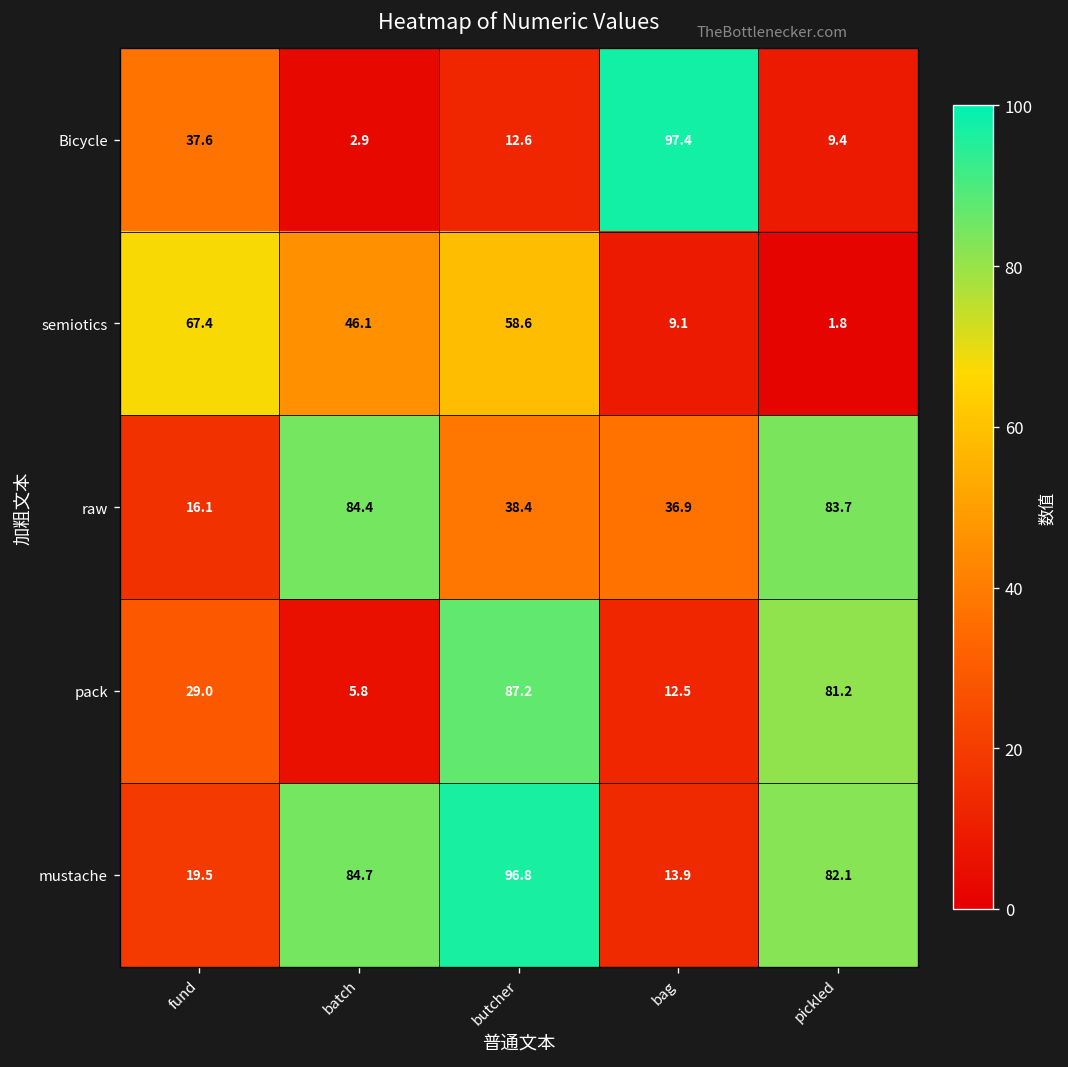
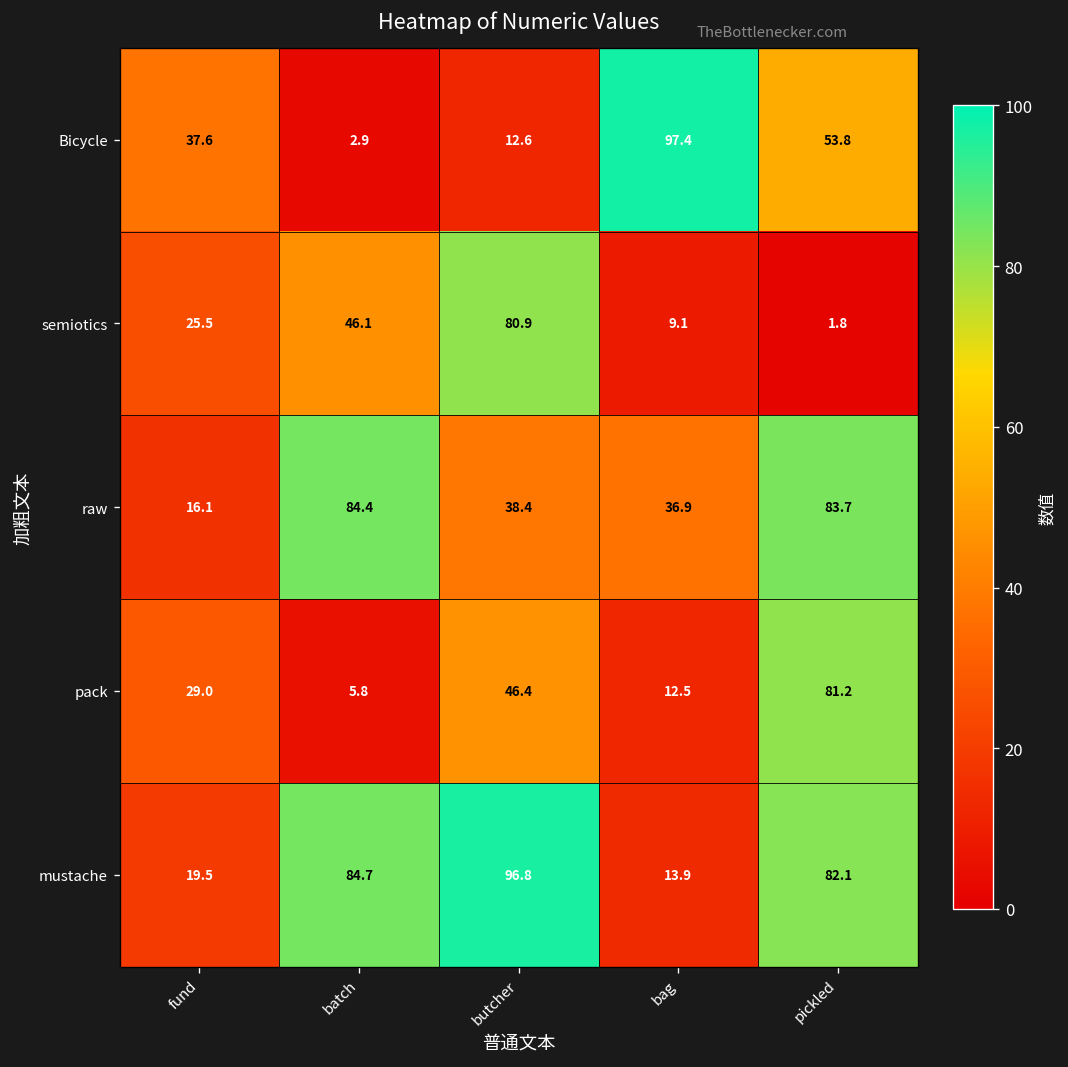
Bicycle, pickled: 9.4 -> 53.8
semiotics, fund: 67.4 -> 25.5
semiotics, butcher: 58.6 -> 80.9
pack, butcher: 87.2 -> 46.4
